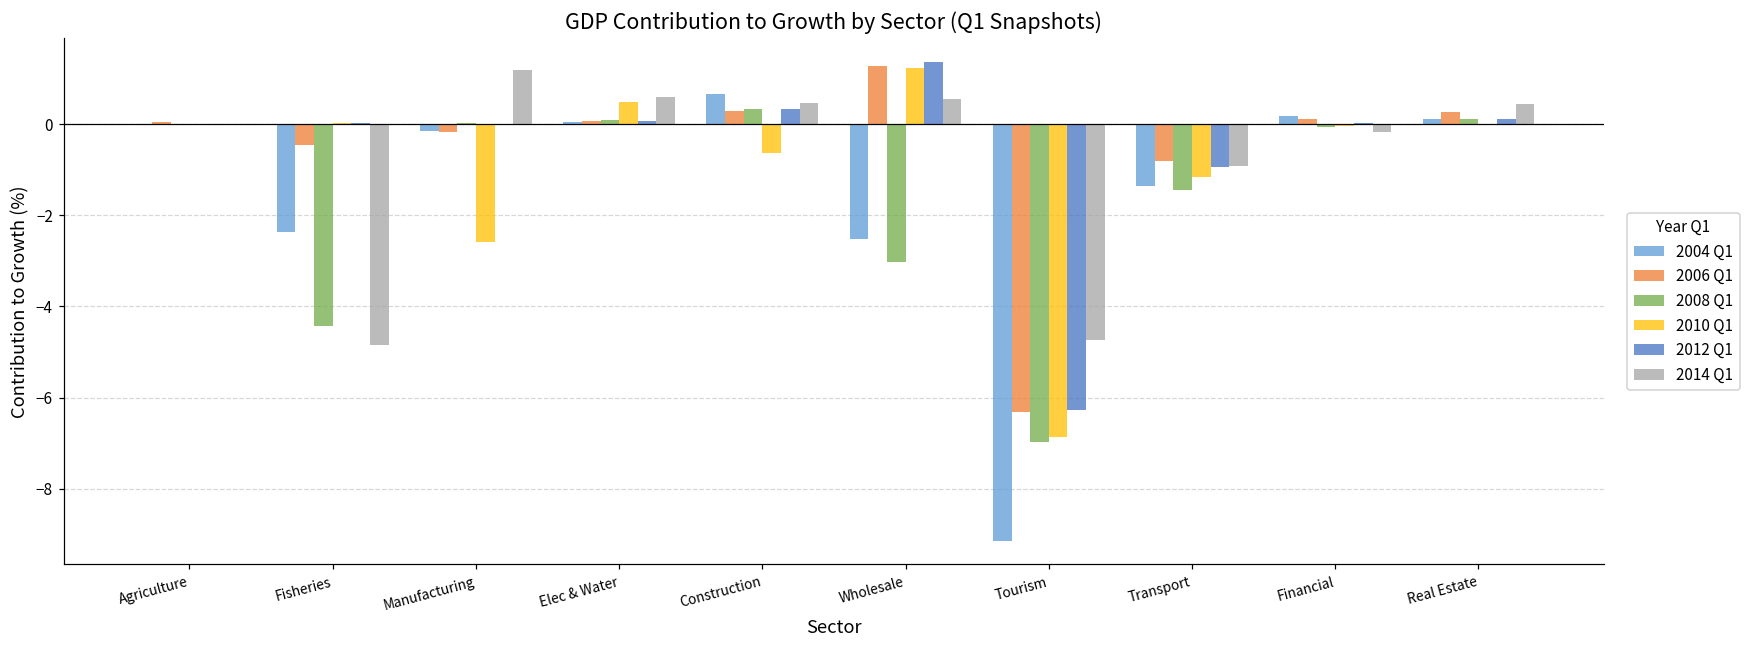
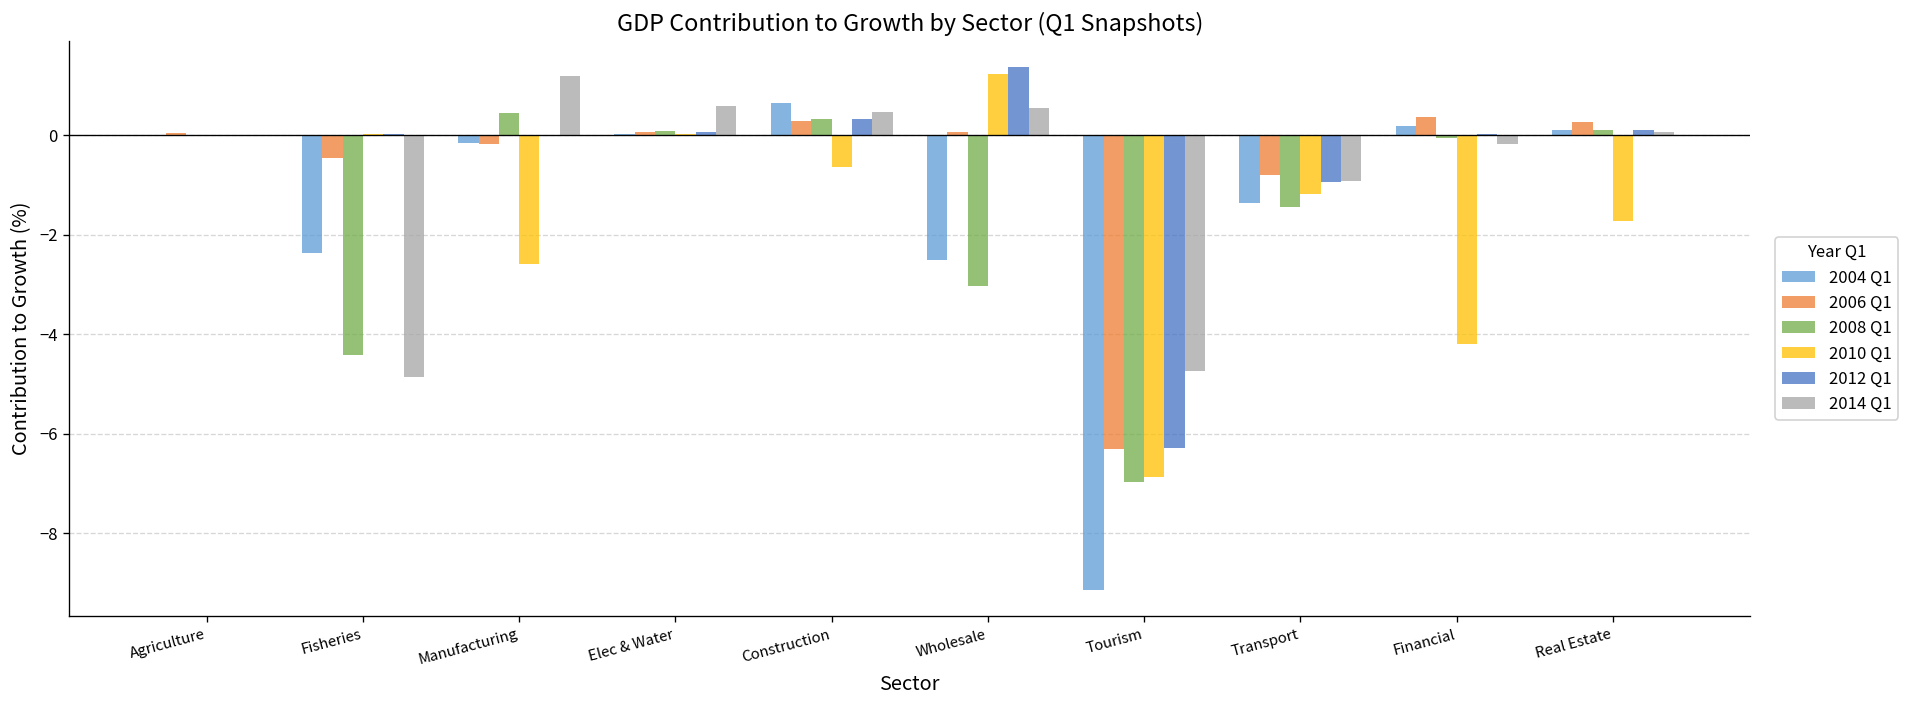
2008 Q1, Manufacturing: 0.0 -> 0.4
2010 Q1, Elec & Water: 0.5 -> 0.0
2006 Q1, Wholesale: 1.3 -> 0.1
2006 Q1, Financial: 0.1 -> 0.4
2010 Q1, Financial: -0.1 -> -4.2
2010 Q1, Real Estate: 0.0 -> -1.7
2014 Q1, Real Estate: 0.4 -> 0.1
